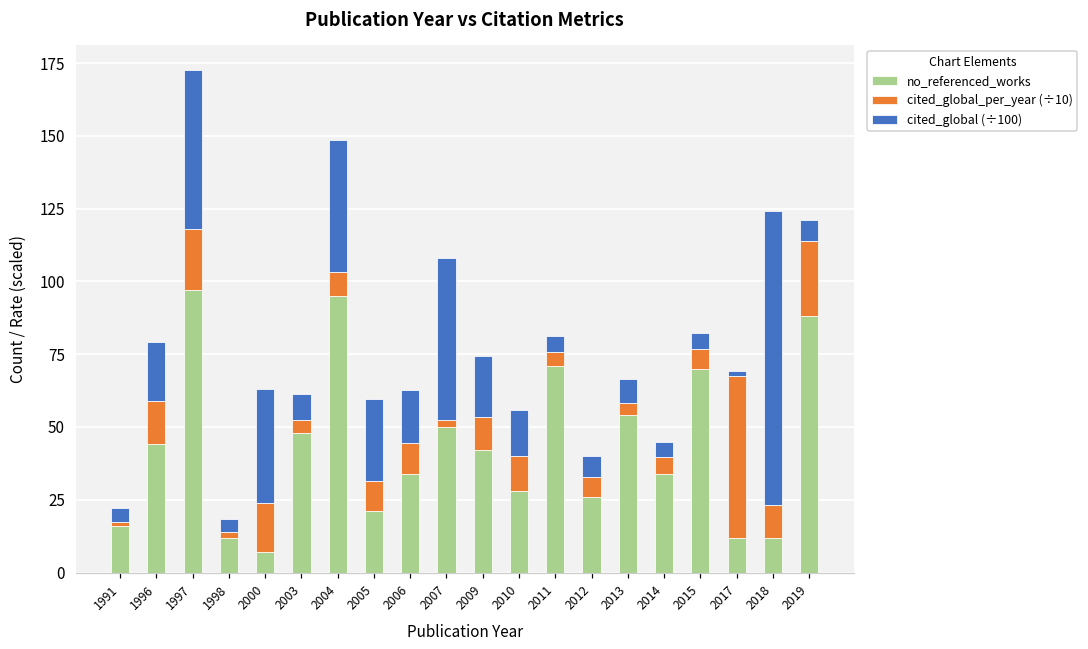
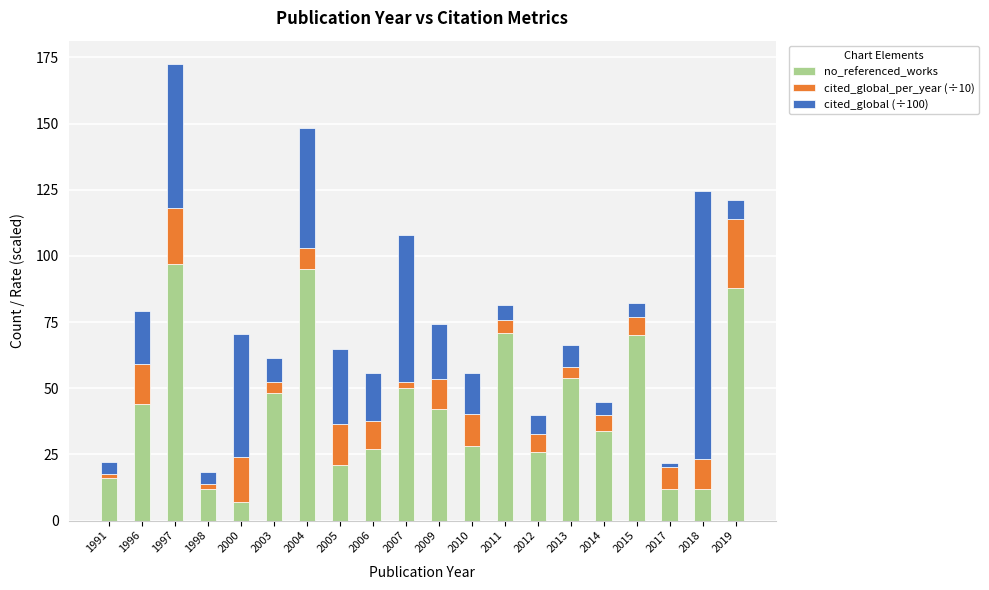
cited_global (÷100), 2000: 39 -> 47
cited_global_per_year (÷10), 2005: 11 -> 16
no_referenced_works, 2006: 34 -> 27
cited_global_per_year (÷10), 2017: 56 -> 8
